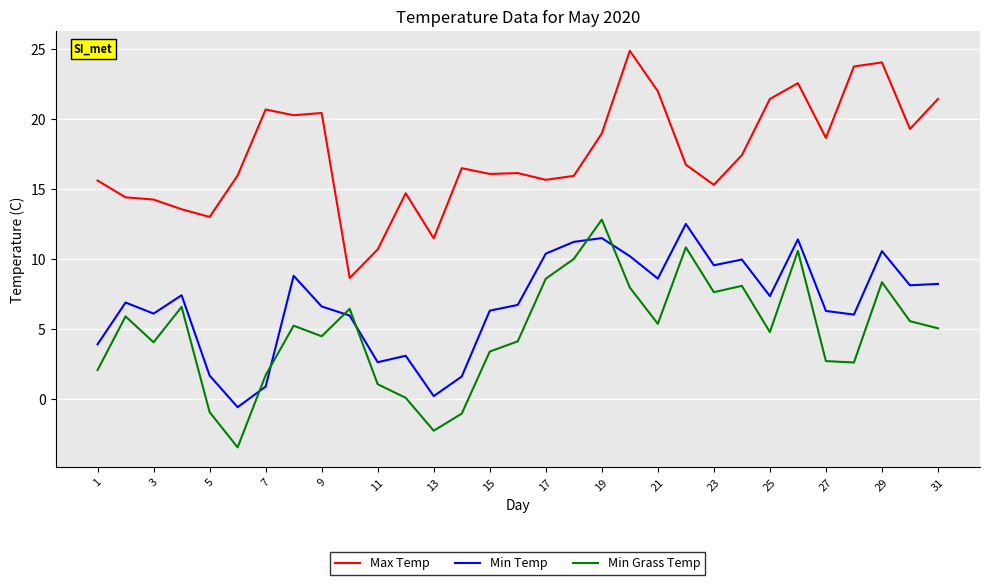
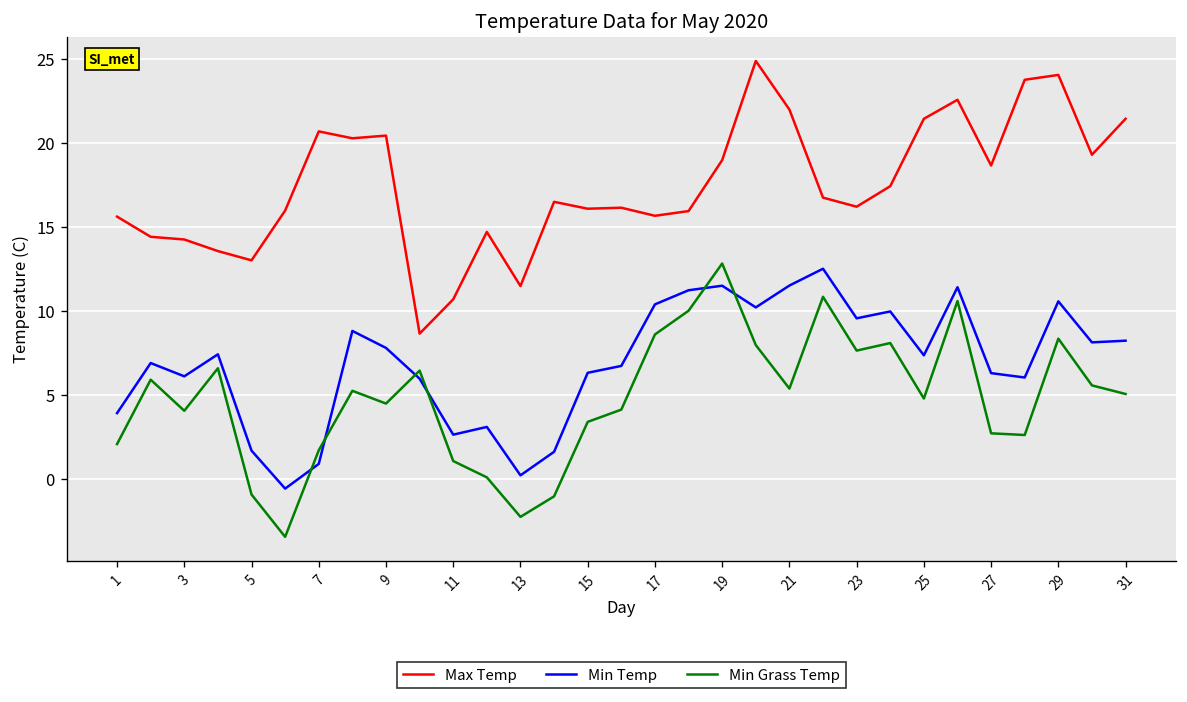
Min Temp, 9: 6.6 -> 7.8
Min Temp, 21: 8.6 -> 11.5
Max Temp, 23: 15.3 -> 16.2
